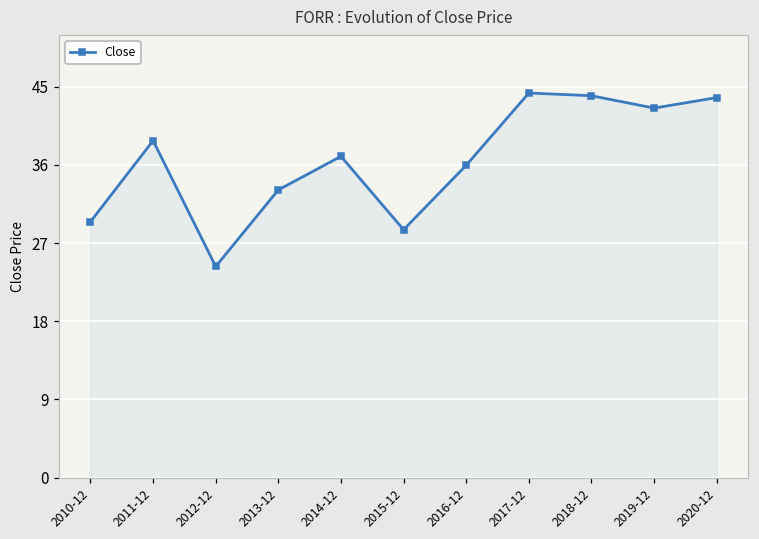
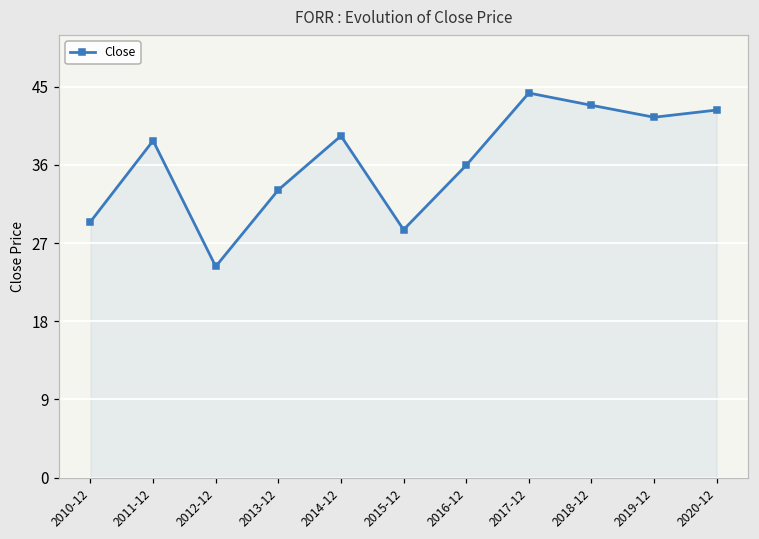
2014-12: 37 -> 39
2018-12: 44 -> 43
2019-12: 43 -> 41
2020-12: 44 -> 42
